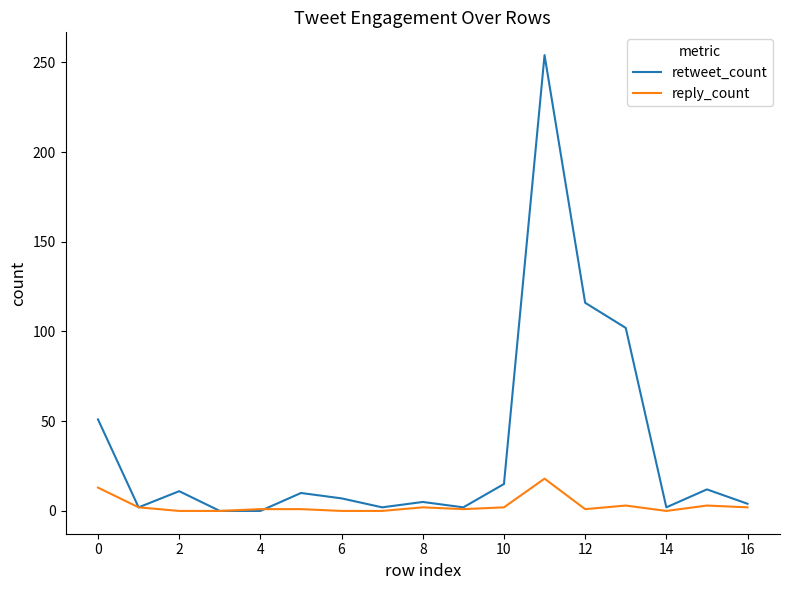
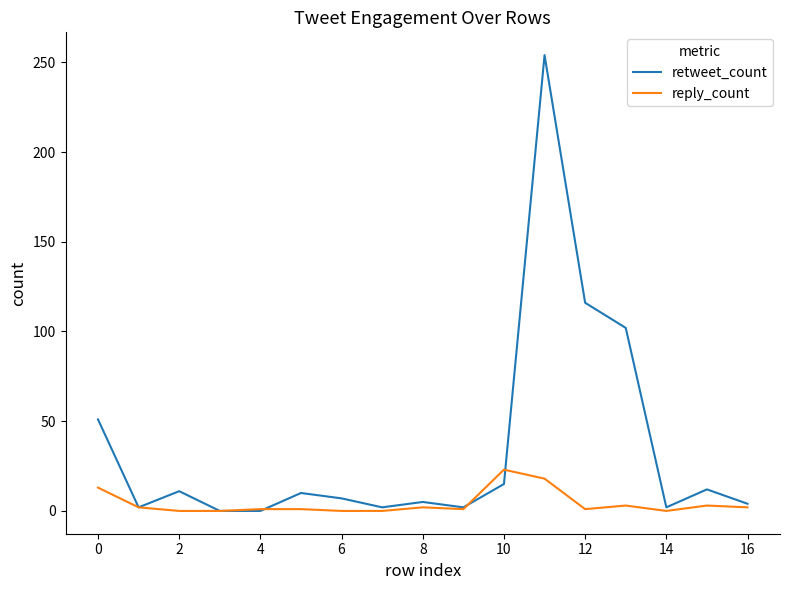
reply_count, 10: 2 -> 23
